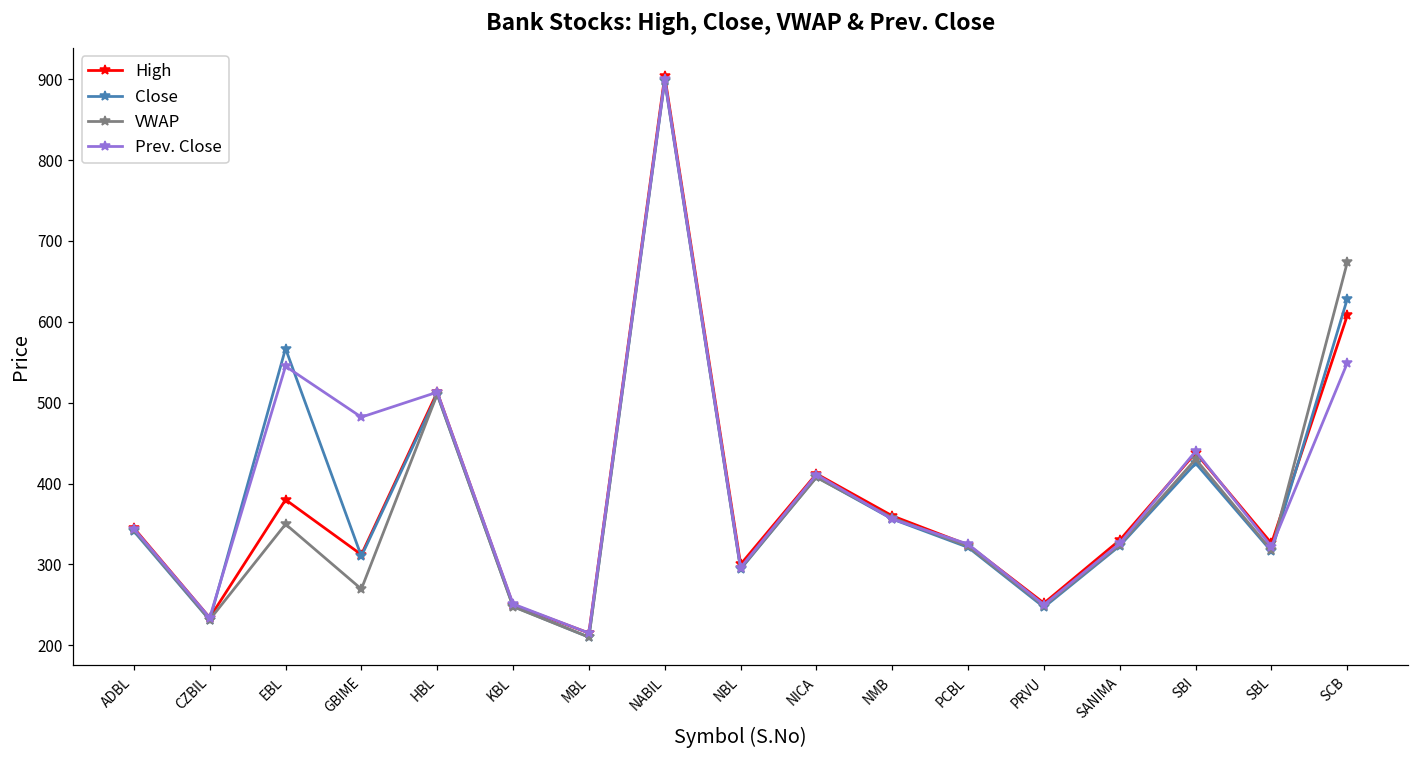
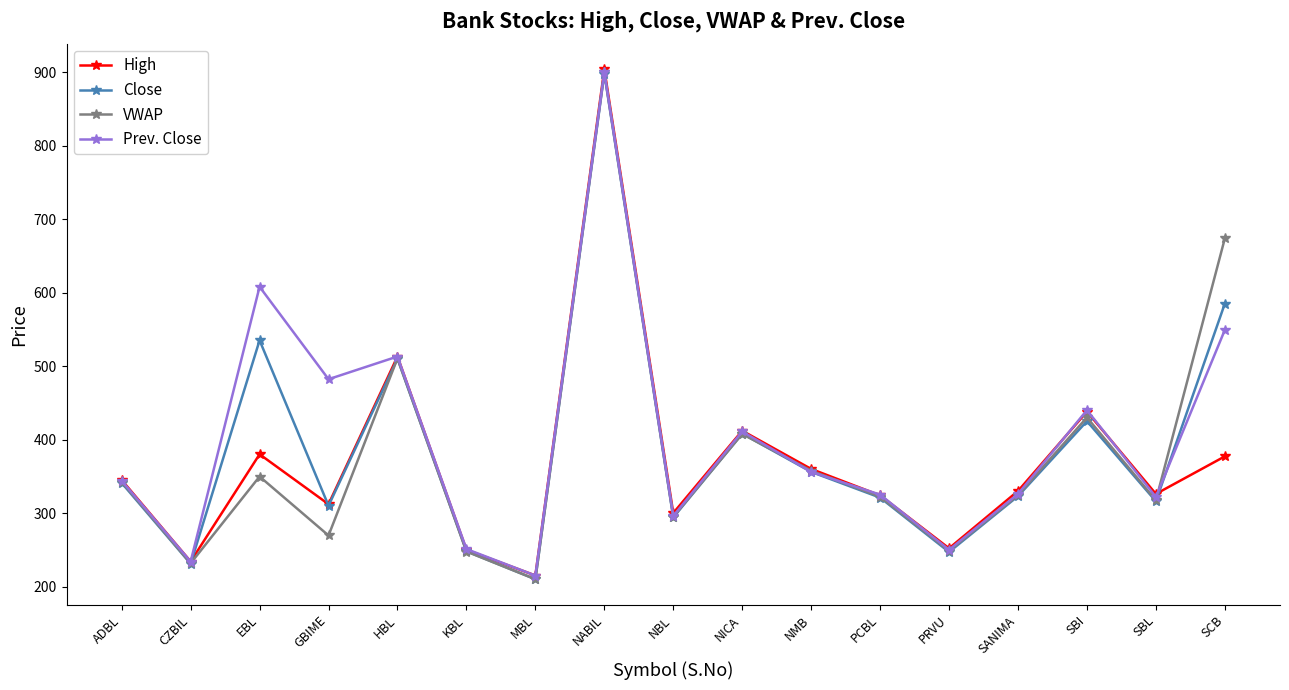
Close, EBL: 570 -> 540
Prev. Close, EBL: 550 -> 610
High, SCB: 610 -> 380
Close, SCB: 630 -> 590
